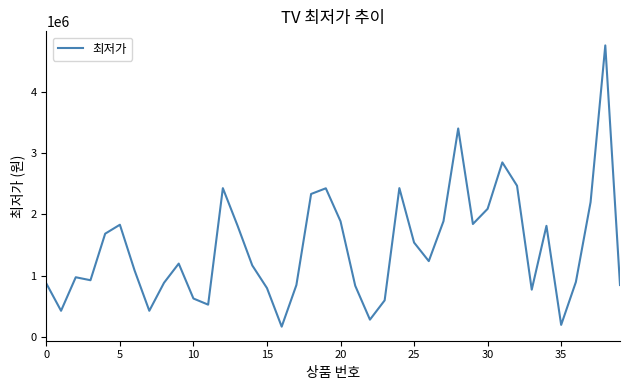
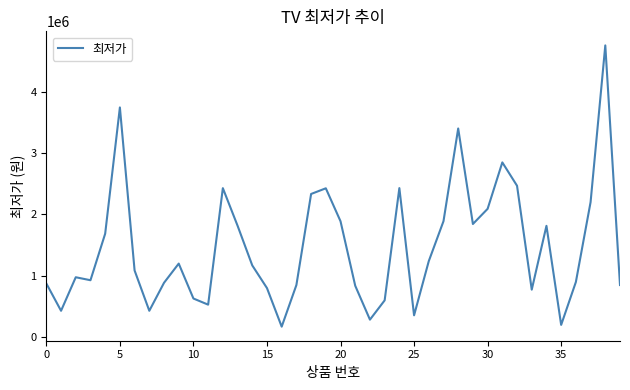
5: 1800000 -> 3700000
25: 1500000 -> 400000
